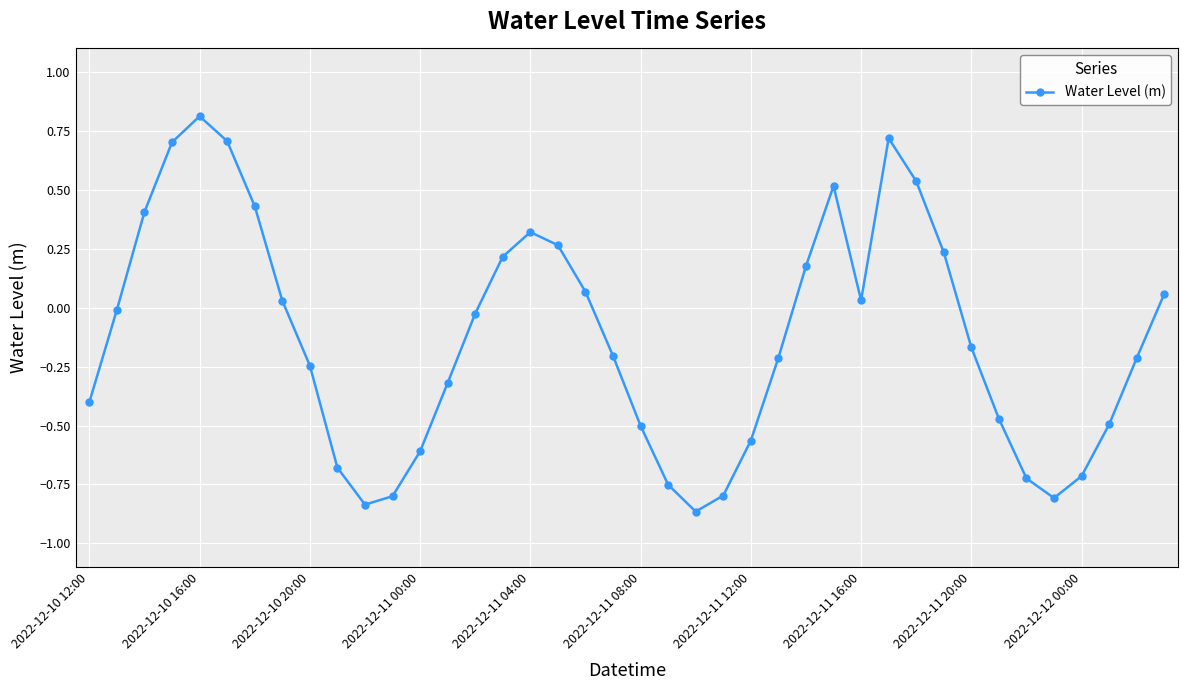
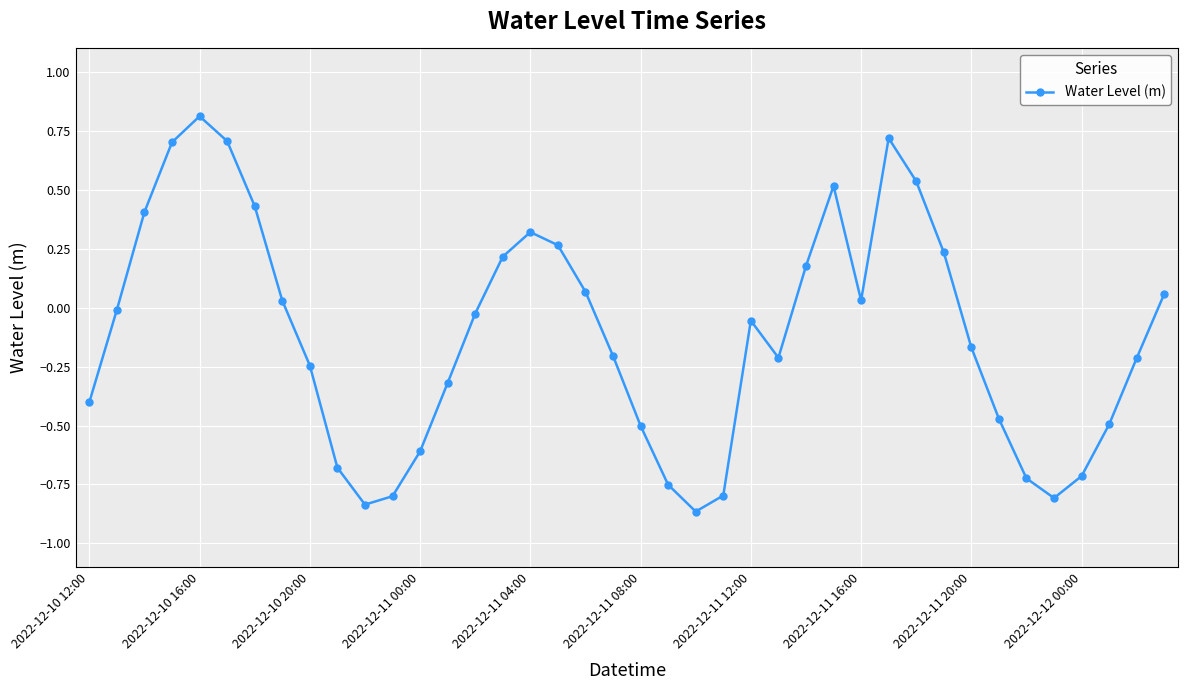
2022-12-11 12:00: -0.56 -> -0.05
